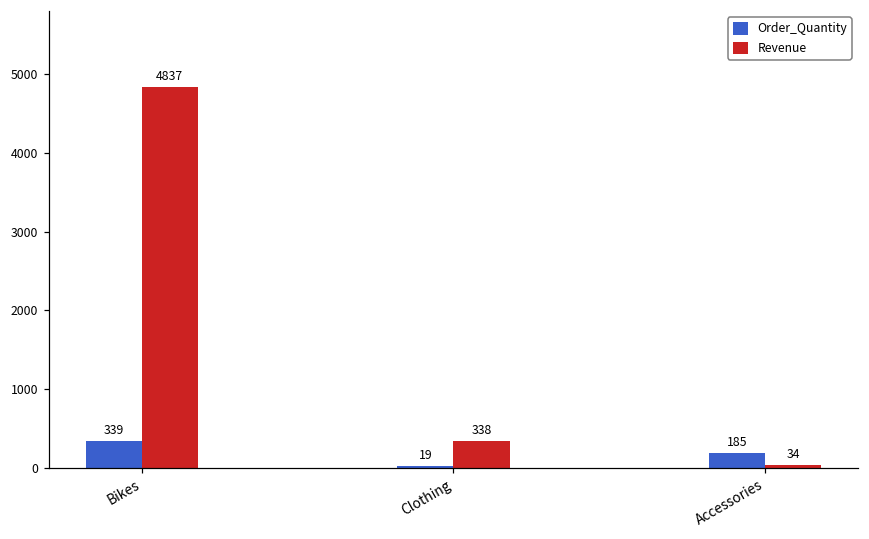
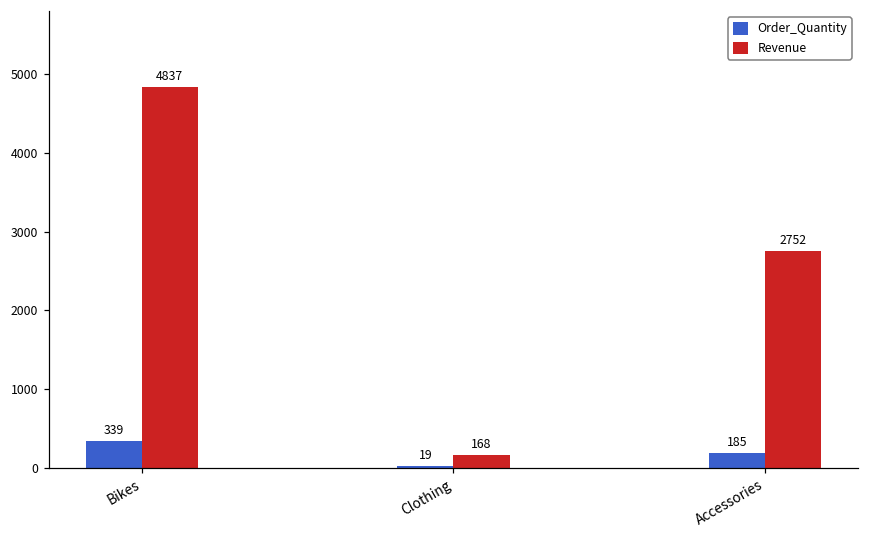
Revenue, Clothing: 338 -> 168
Revenue, Accessories: 34 -> 2752
